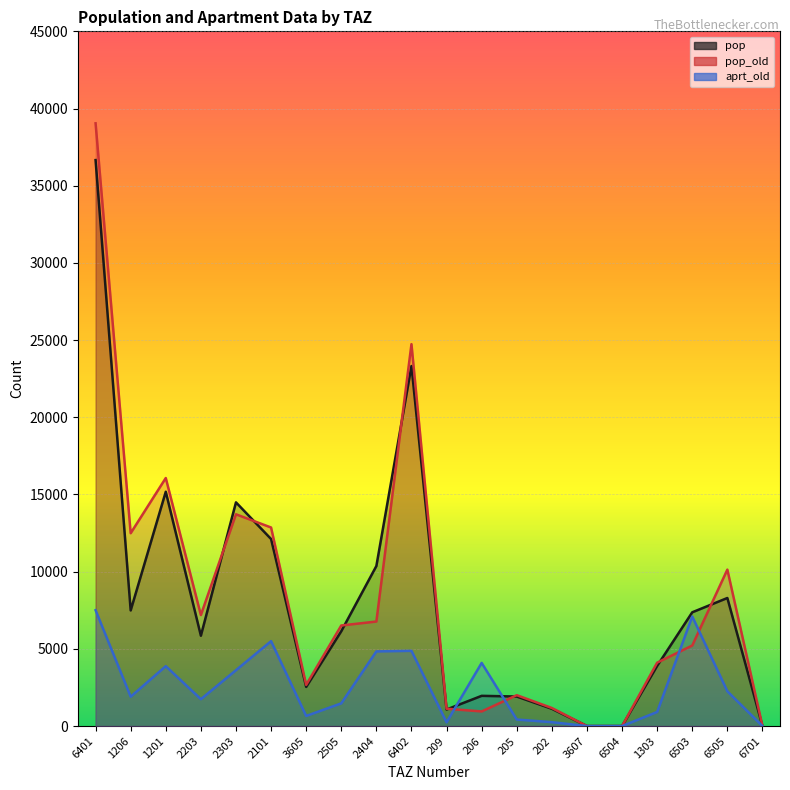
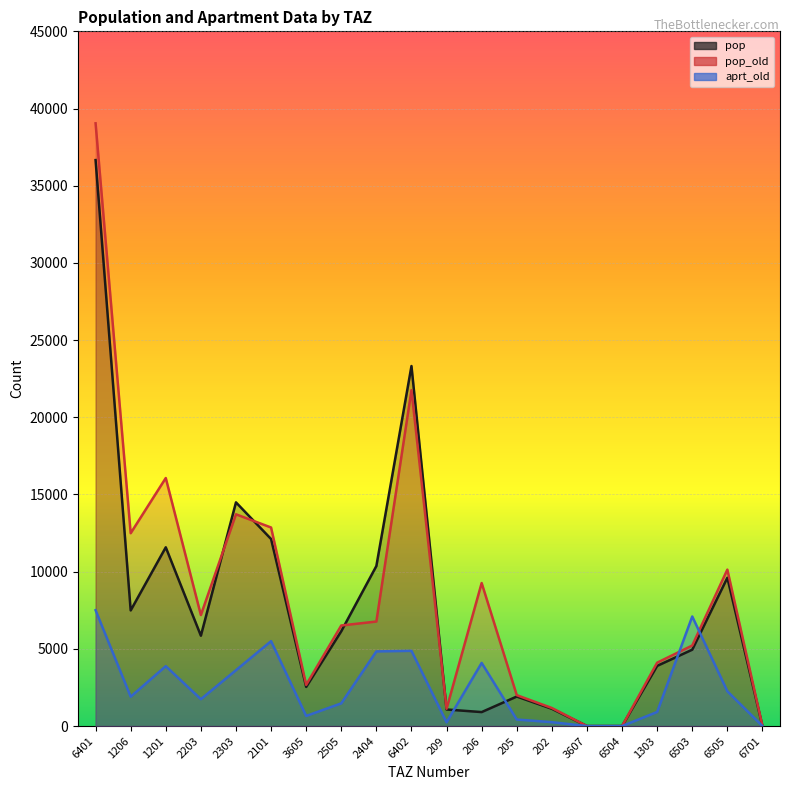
pop, 1201: 15200 -> 11600
pop_old, 6402: 24700 -> 21800
pop, 206: 2000 -> 900
pop_old, 206: 900 -> 9300
pop, 6503: 7400 -> 4900
pop, 6505: 8300 -> 9600
